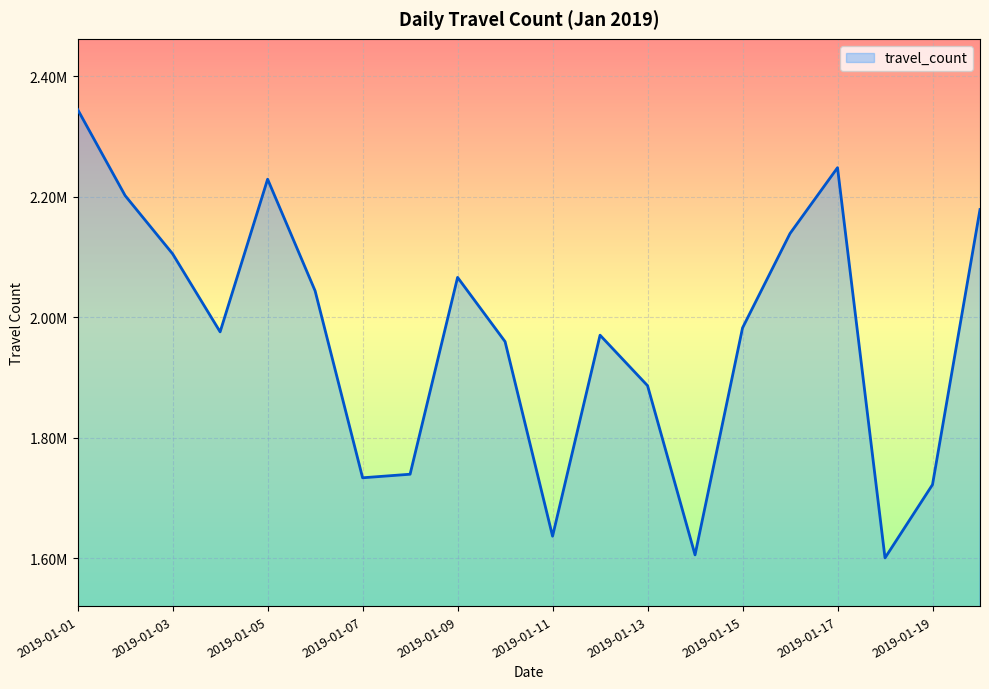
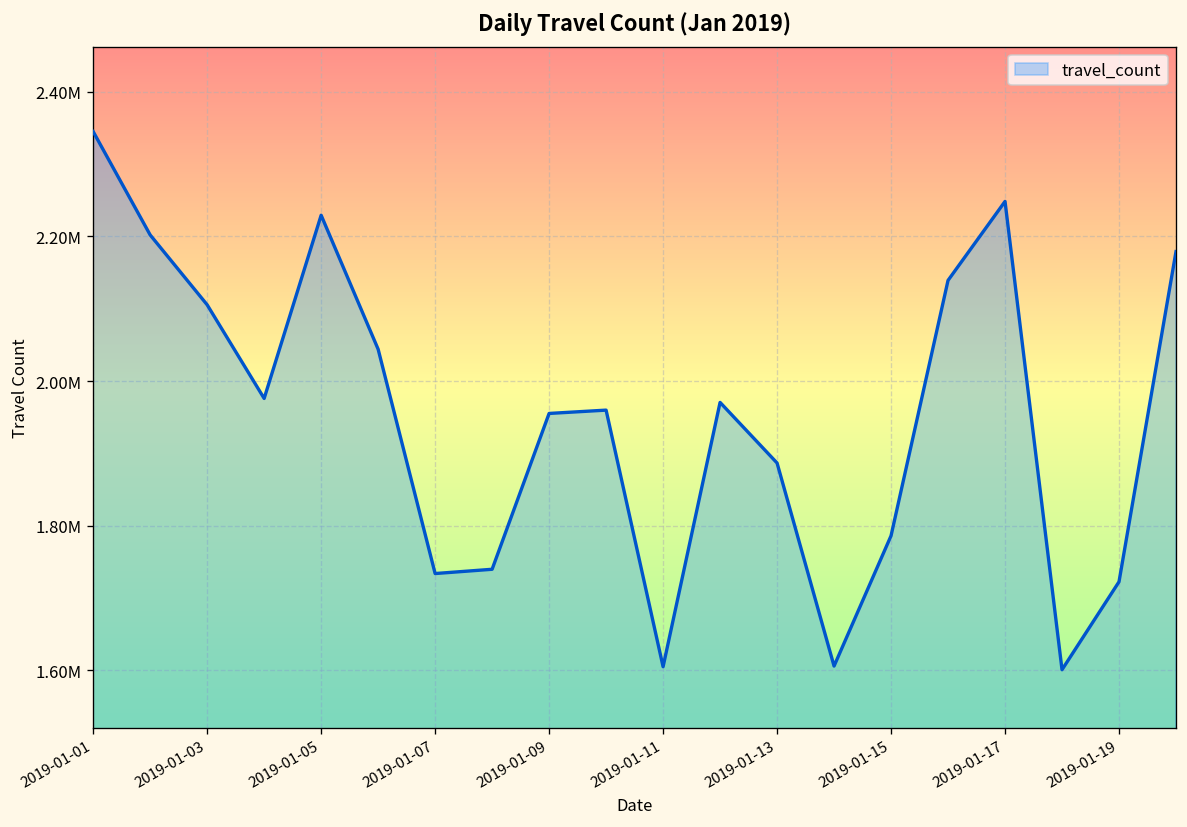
2019-01-09: 2070000 -> 1960000
2019-01-11: 1640000 -> 1600000
2019-01-15: 1980000 -> 1790000
